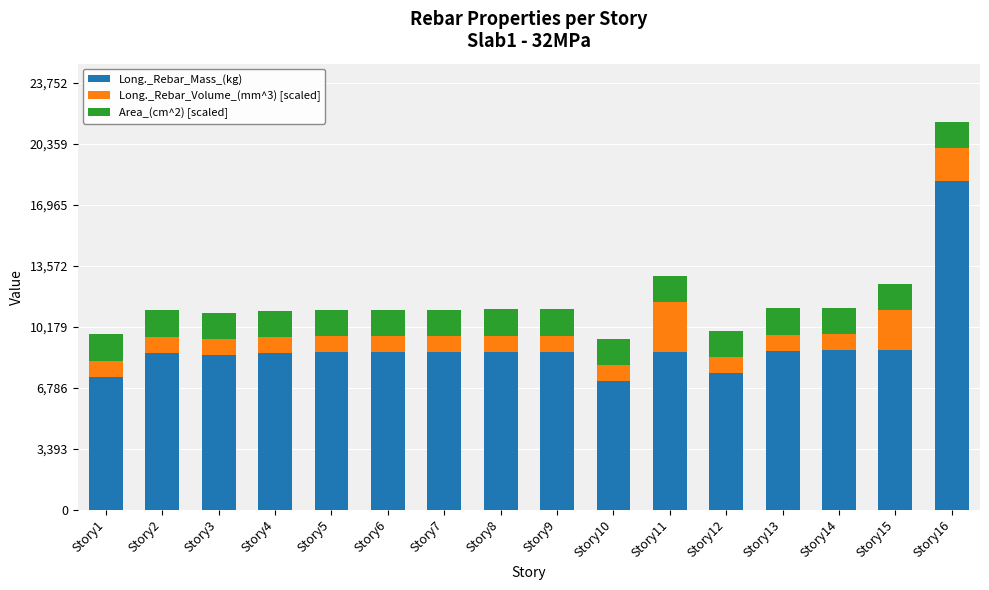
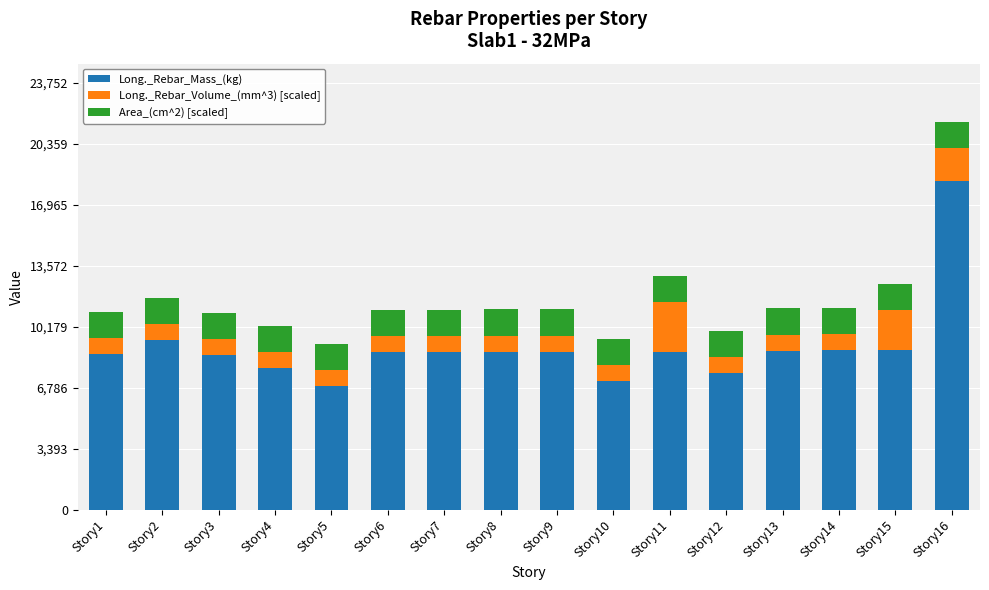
Long._Rebar_Mass_(kg), Story1: 7,400 -> 8,700
Long._Rebar_Mass_(kg), Story2: 8,700 -> 9,400
Long._Rebar_Mass_(kg), Story4: 8,700 -> 7,900
Long._Rebar_Mass_(kg), Story5: 8,800 -> 6,900
